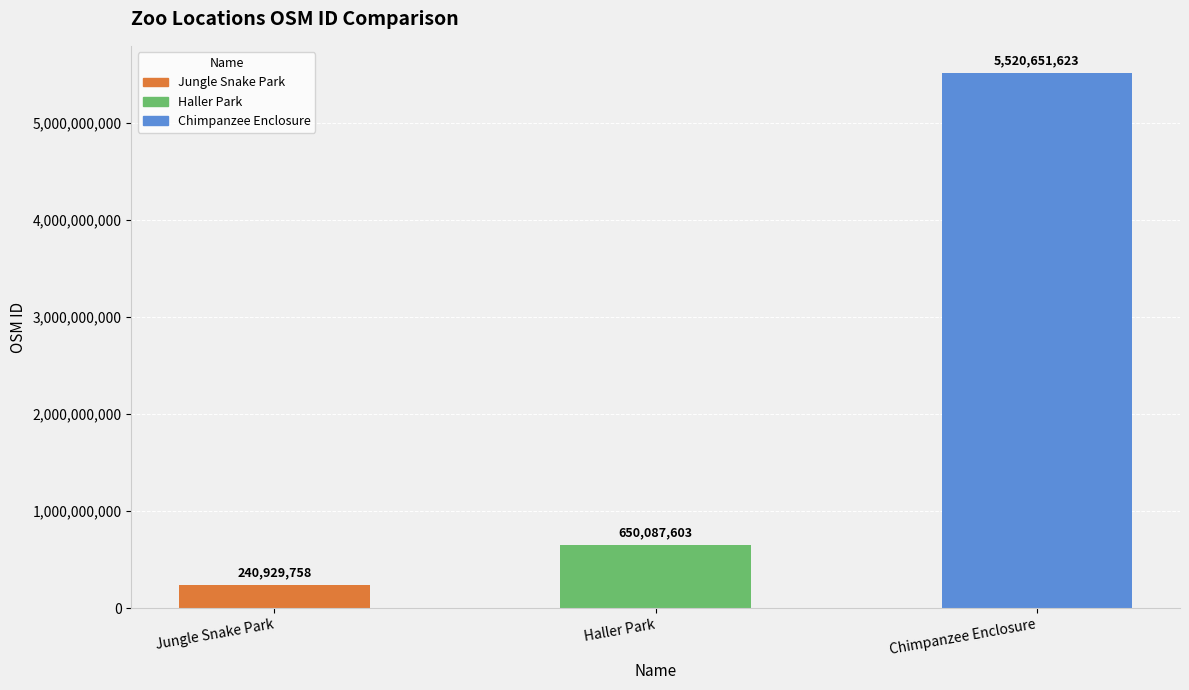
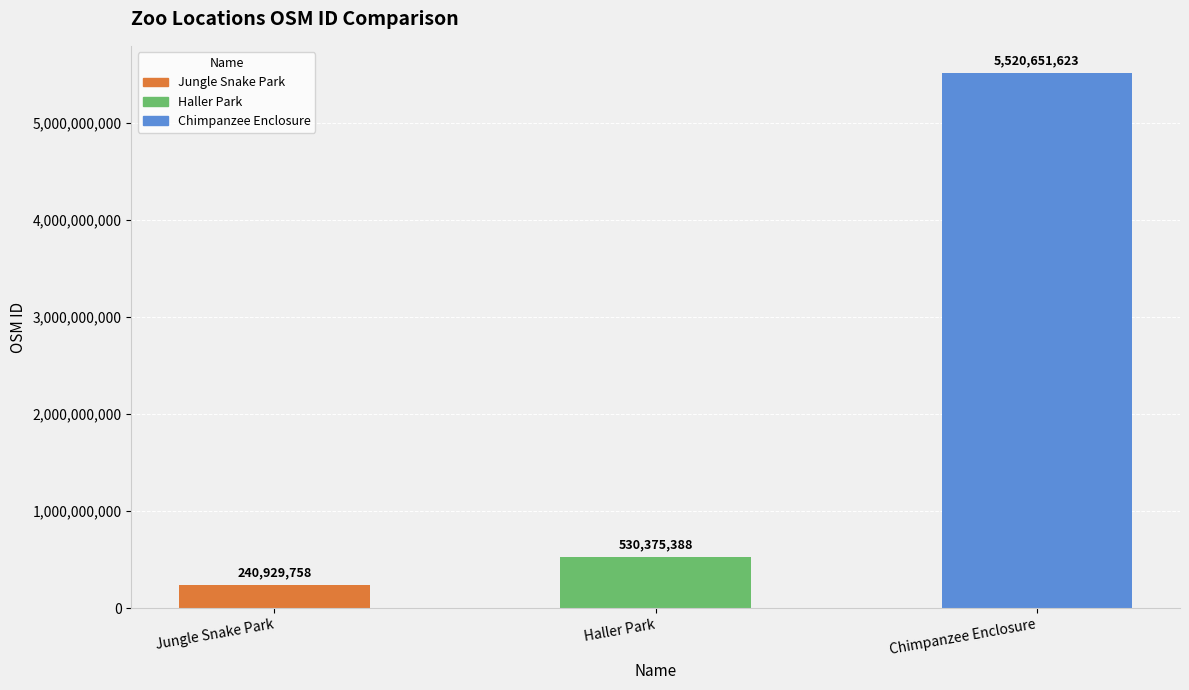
Haller Park: 650,087,603 -> 530,375,388
